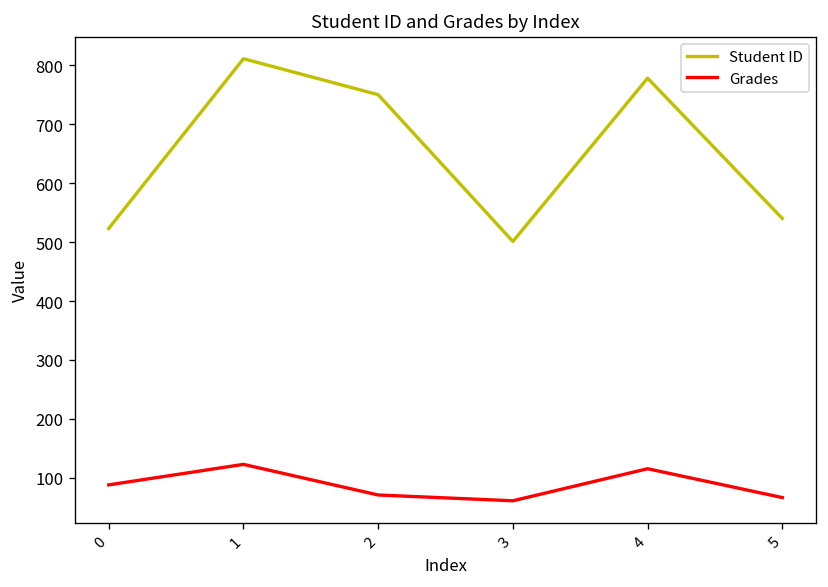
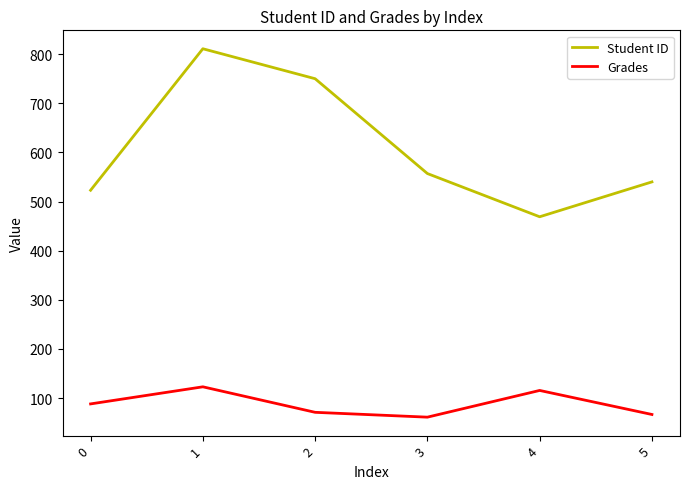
Student ID, 3: 500 -> 560
Student ID, 4: 780 -> 470
